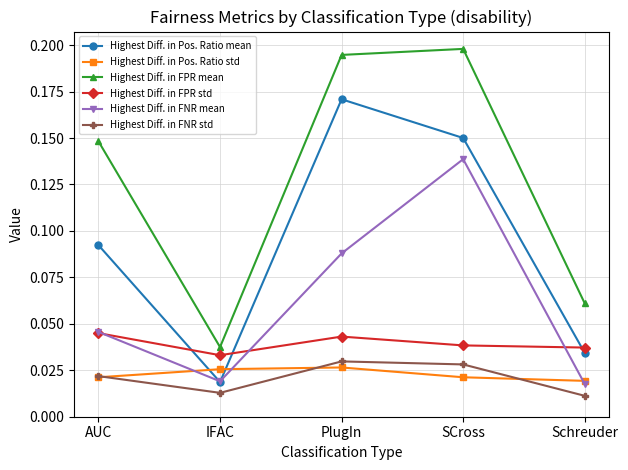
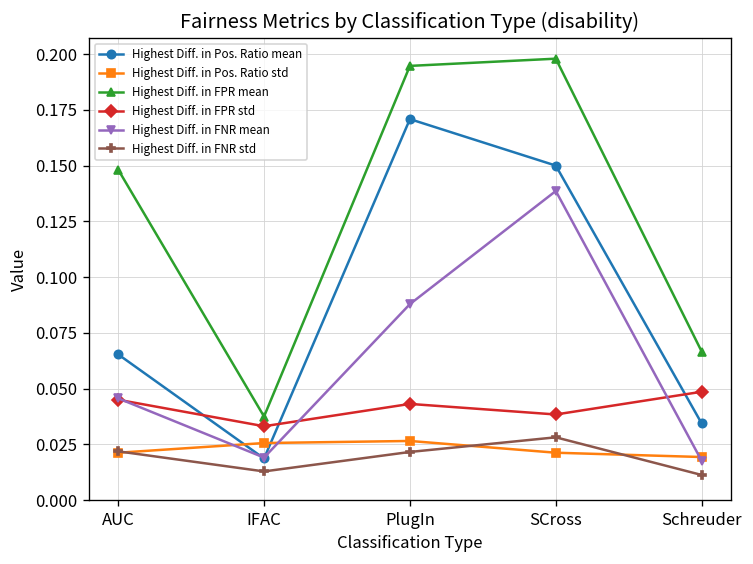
Highest Diff. in Pos. Ratio mean, AUC: 0.092 -> 0.065
Highest Diff. in FNR std, PlugIn: 0.030 -> 0.022
Highest Diff. in FPR mean, Schreuder: 0.061 -> 0.067
Highest Diff. in FPR std, Schreuder: 0.037 -> 0.049
